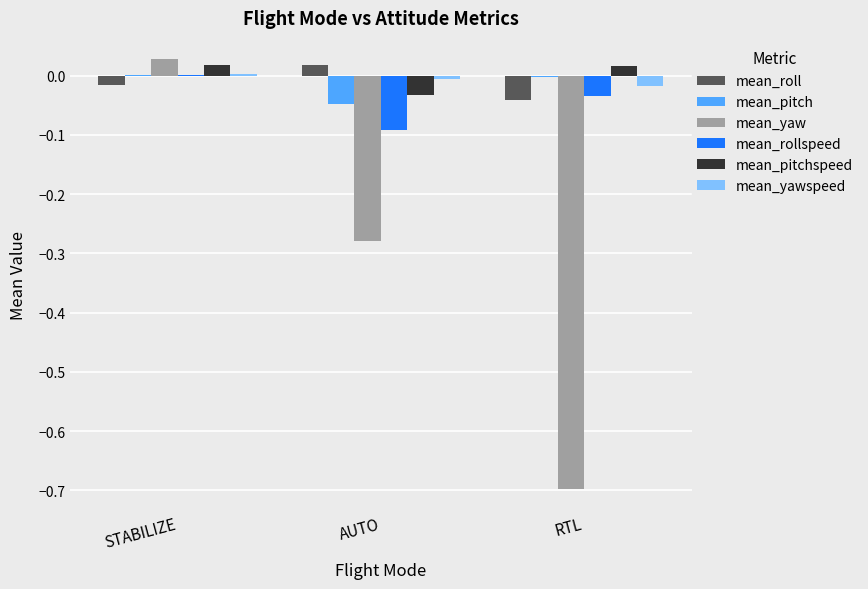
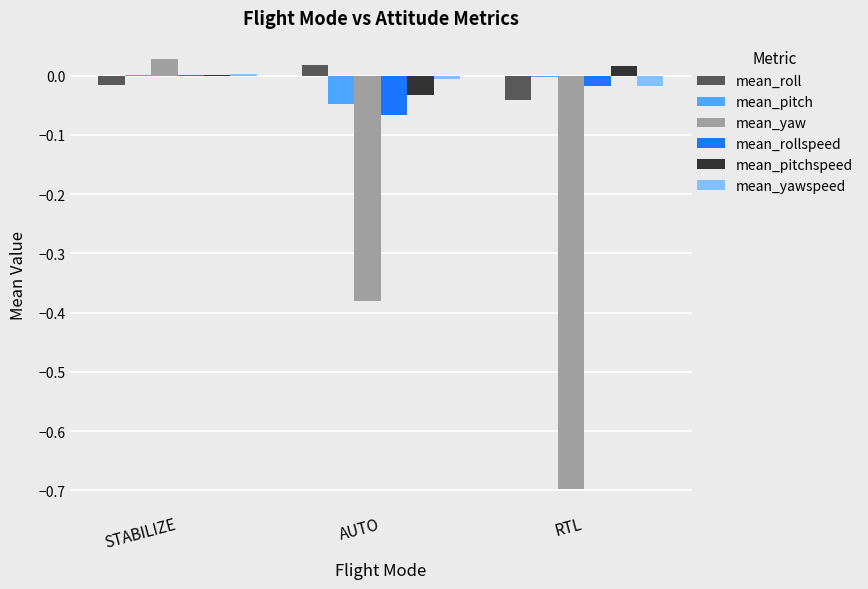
mean_pitchspeed, STABILIZE: 0.02 -> 0.00
mean_yaw, AUTO: -0.28 -> -0.38
mean_rollspeed, AUTO: -0.09 -> -0.07
mean_rollspeed, RTL: -0.03 -> -0.02
